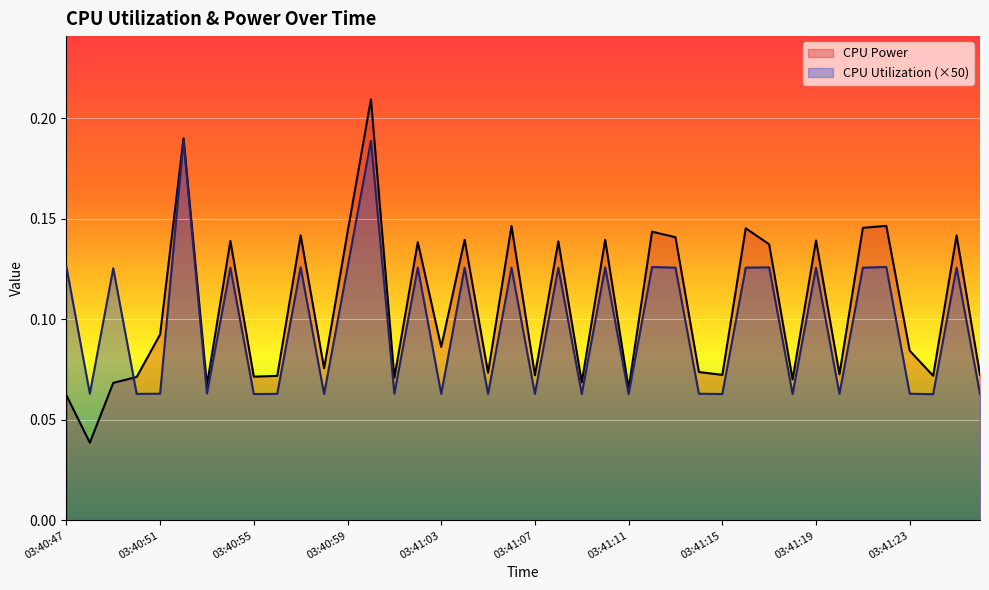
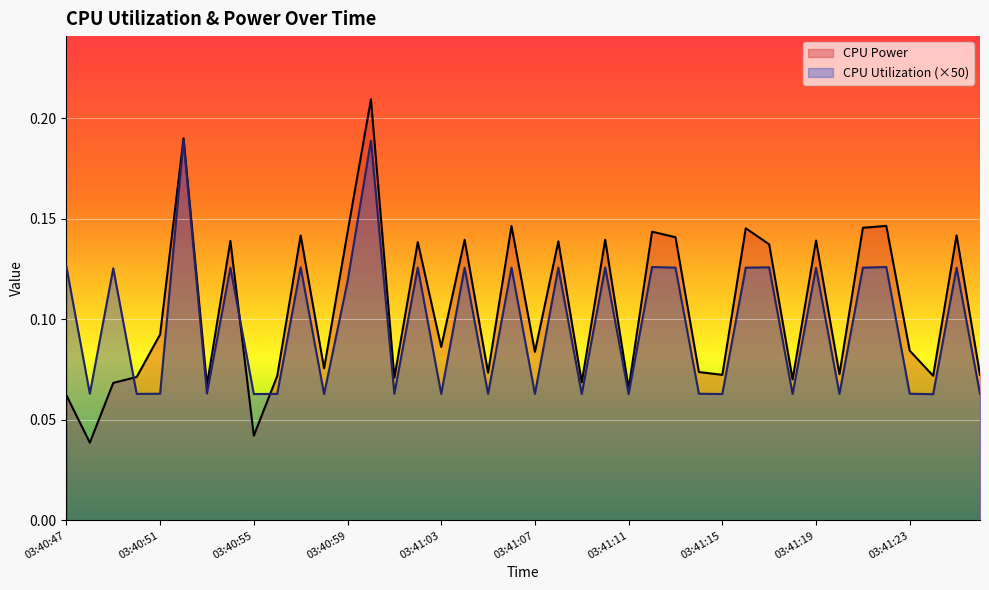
CPU Power, 03:40:55: 0.071 -> 0.042
CPU Utilization (×50), 03:40:59: 0.126 -> 0.119
CPU Power, 03:41:07: 0.072 -> 0.084
